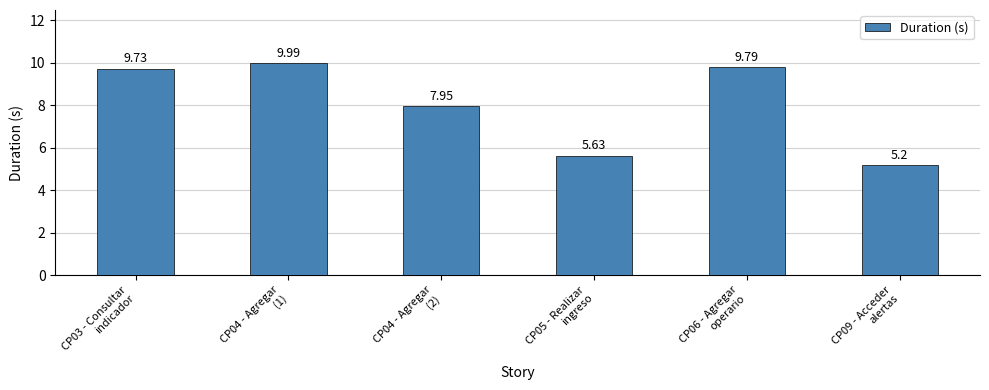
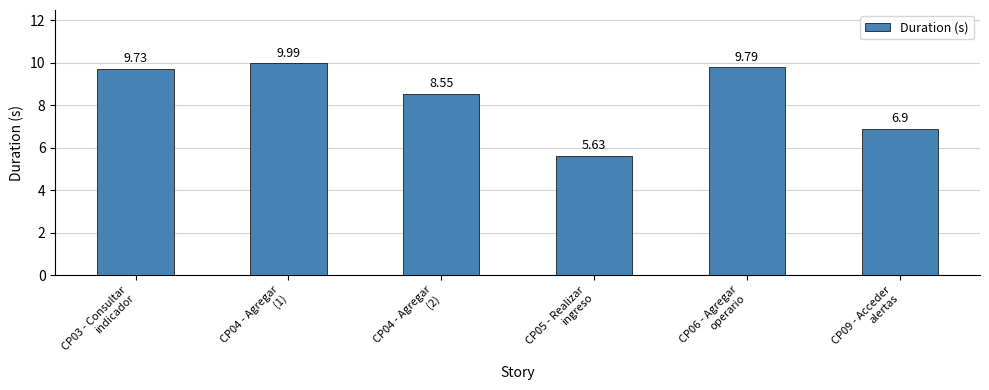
CP04 - Agregar (2): 7.95 -> 8.55
CP09 - Acceder alertas: 5.2 -> 6.9
